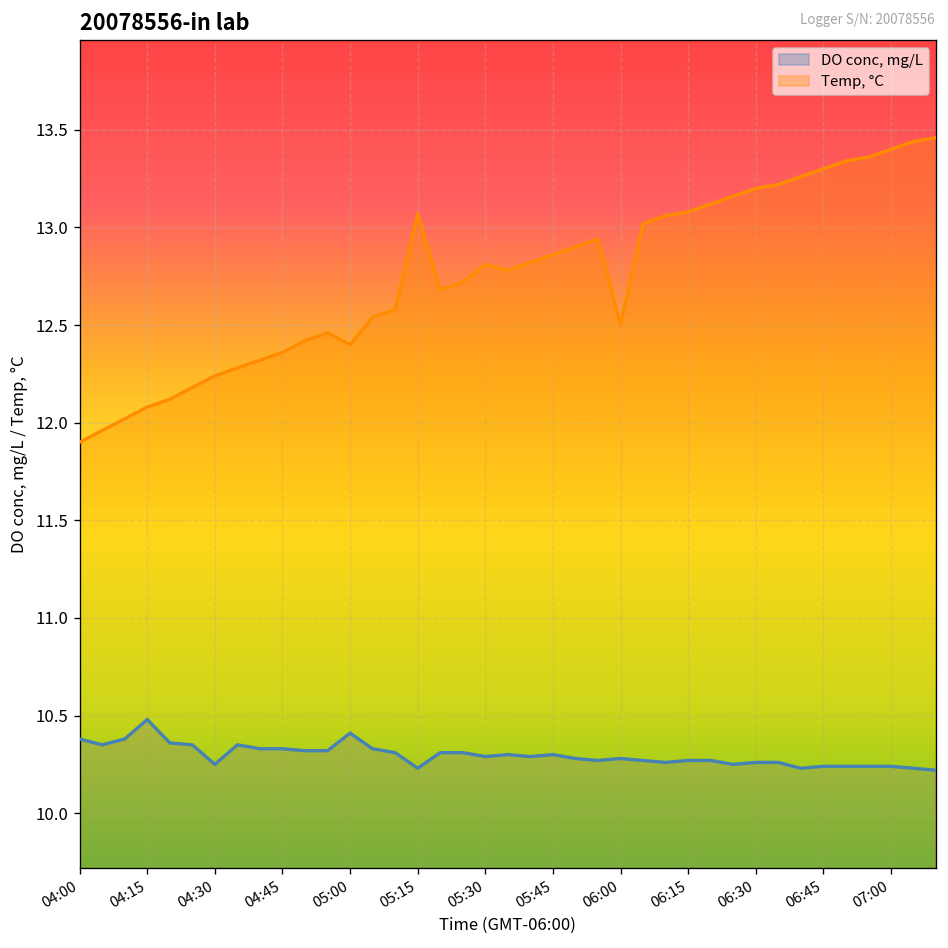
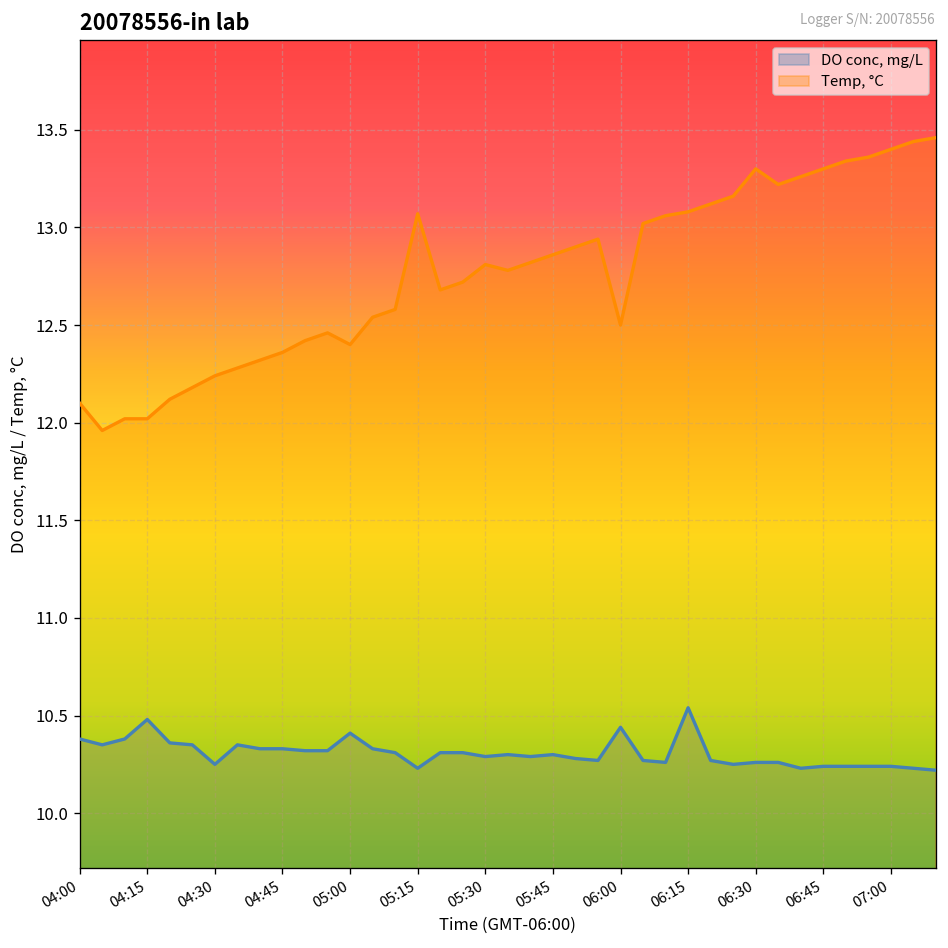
Temp, °C, 04:00: 11.9 -> 12.1
Temp, °C, 04:15: 12.08 -> 12.02
DO conc, mg/L, 06:00: 10.28 -> 10.44
DO conc, mg/L, 06:15: 10.27 -> 10.54
Temp, °C, 06:30: 13.2 -> 13.3
